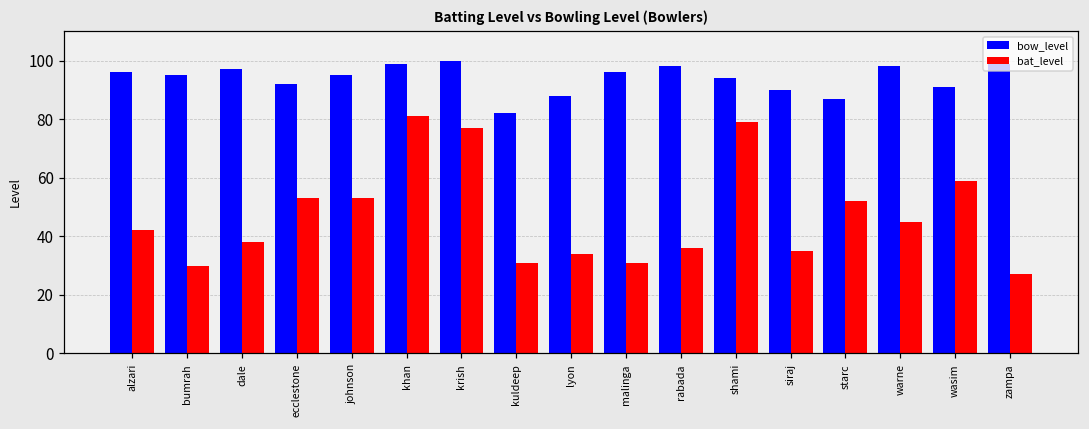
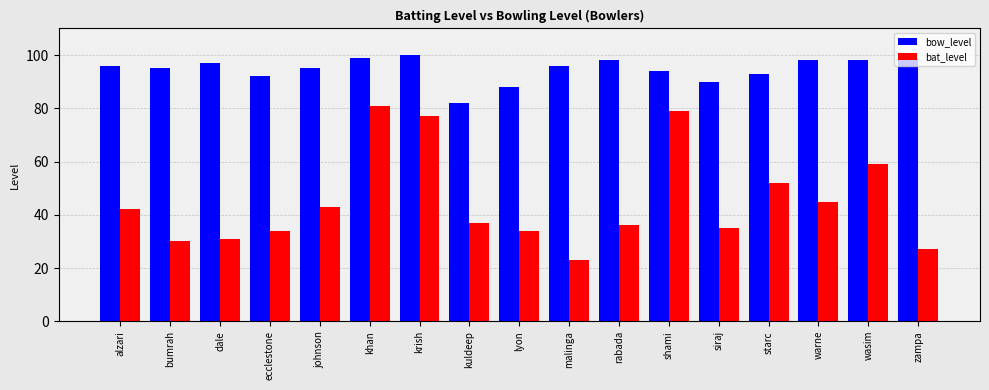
bat_level, dale: 38 -> 31
bat_level, ecclestone: 53 -> 34
bat_level, johnson: 53 -> 43
bat_level, kuldeep: 31 -> 37
bat_level, malinga: 31 -> 23
bow_level, starc: 87 -> 93
bow_level, wasim: 91 -> 98
